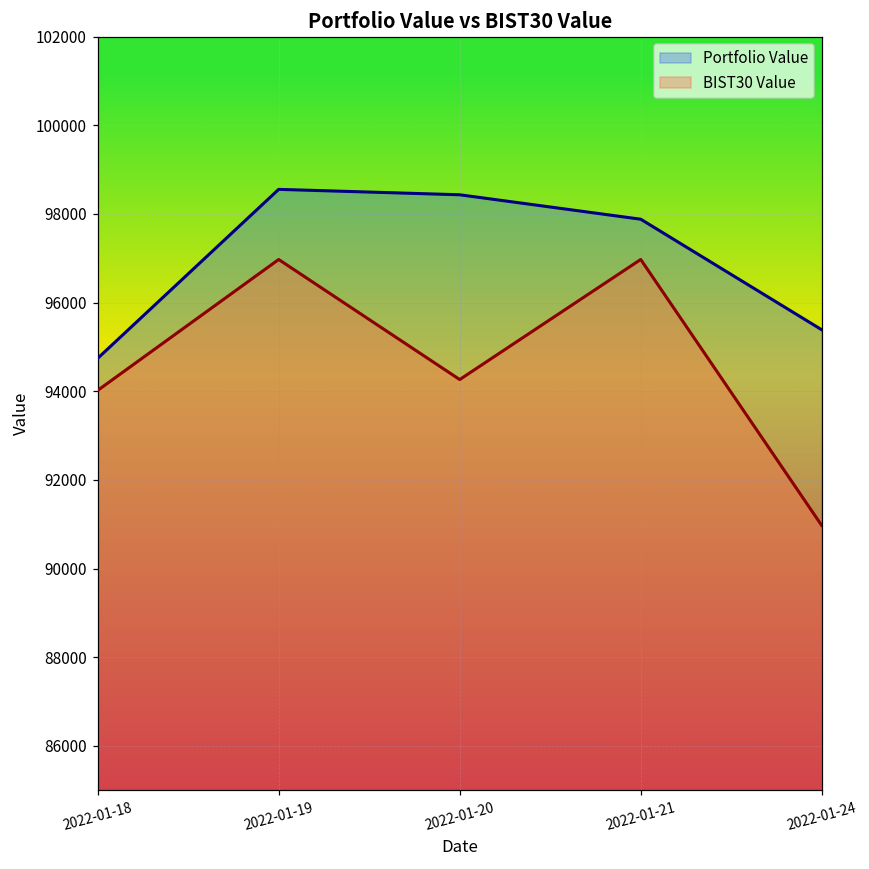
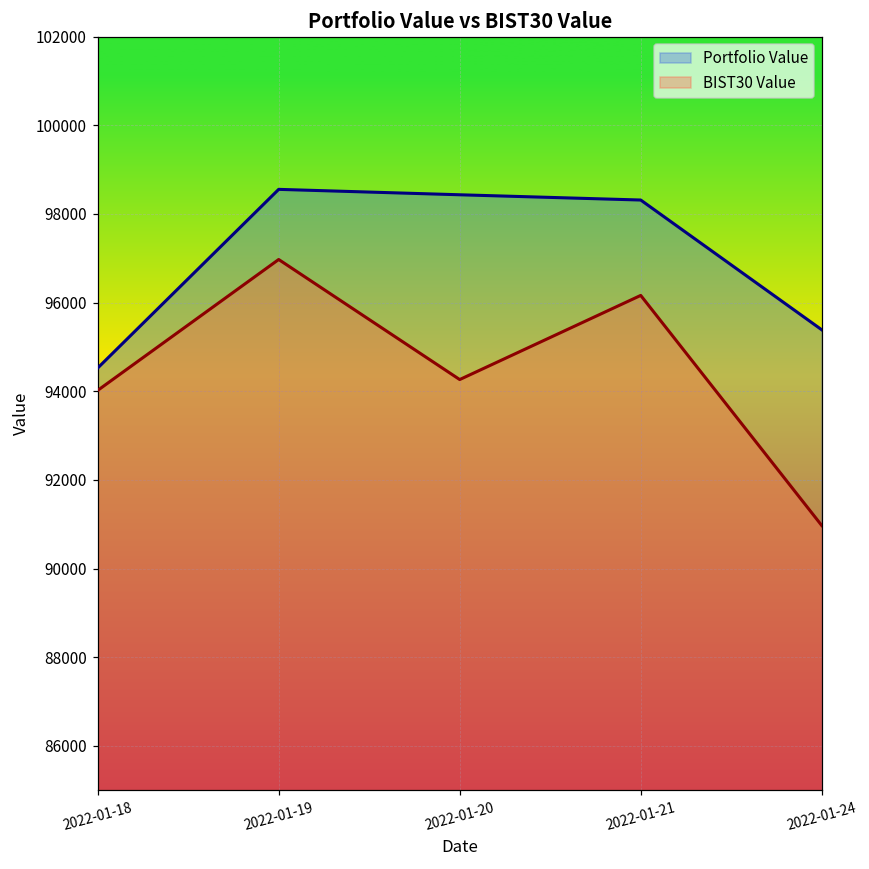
Portfolio Value, 2022-01-18: 94700 -> 94500
Portfolio Value, 2022-01-21: 97900 -> 98300
BIST30 Value, 2022-01-21: 97000 -> 96200
